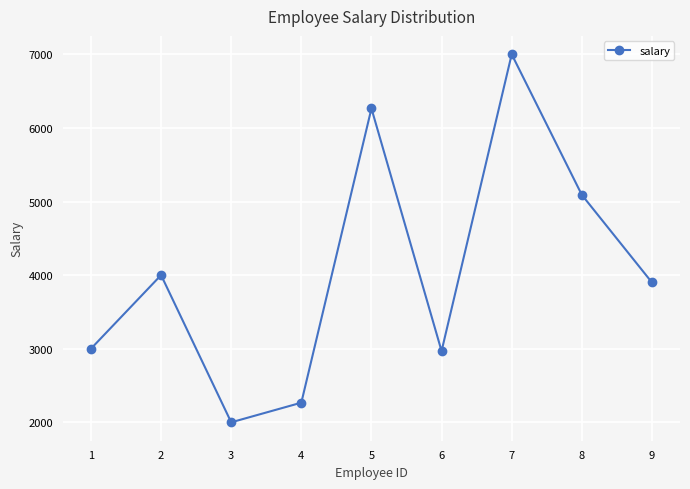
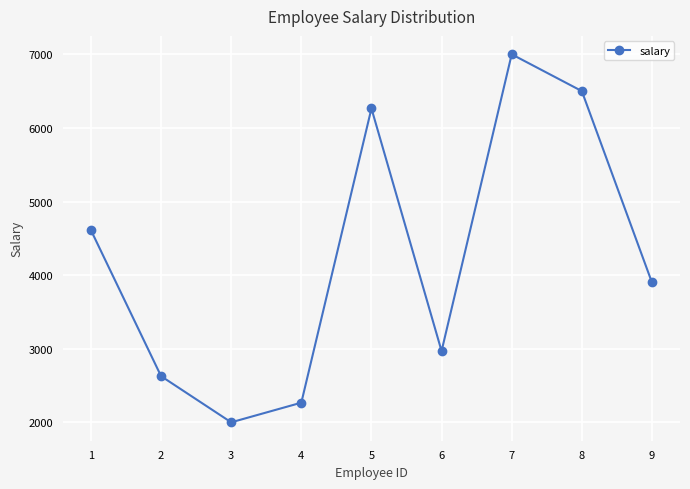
1: 3000 -> 4600
2: 4000 -> 2600
8: 5100 -> 6500
